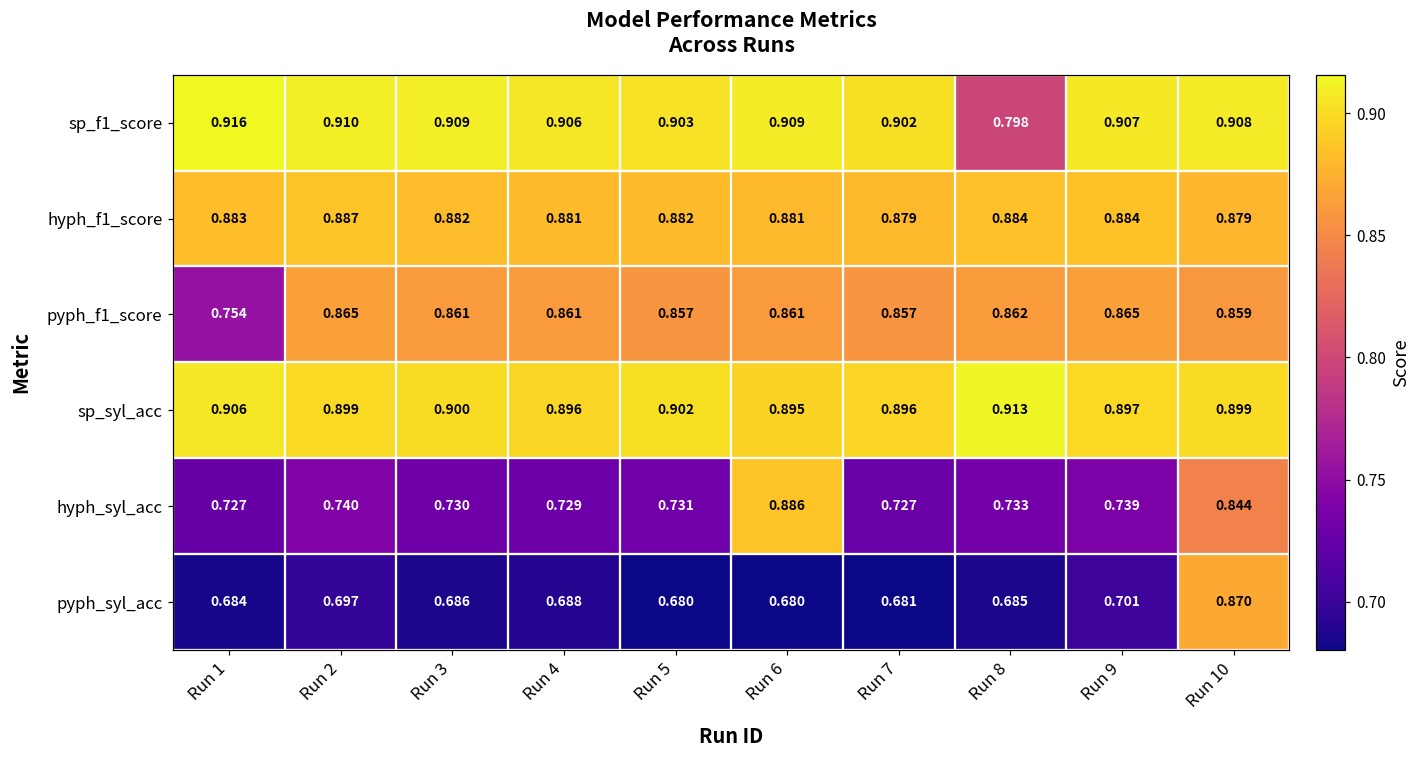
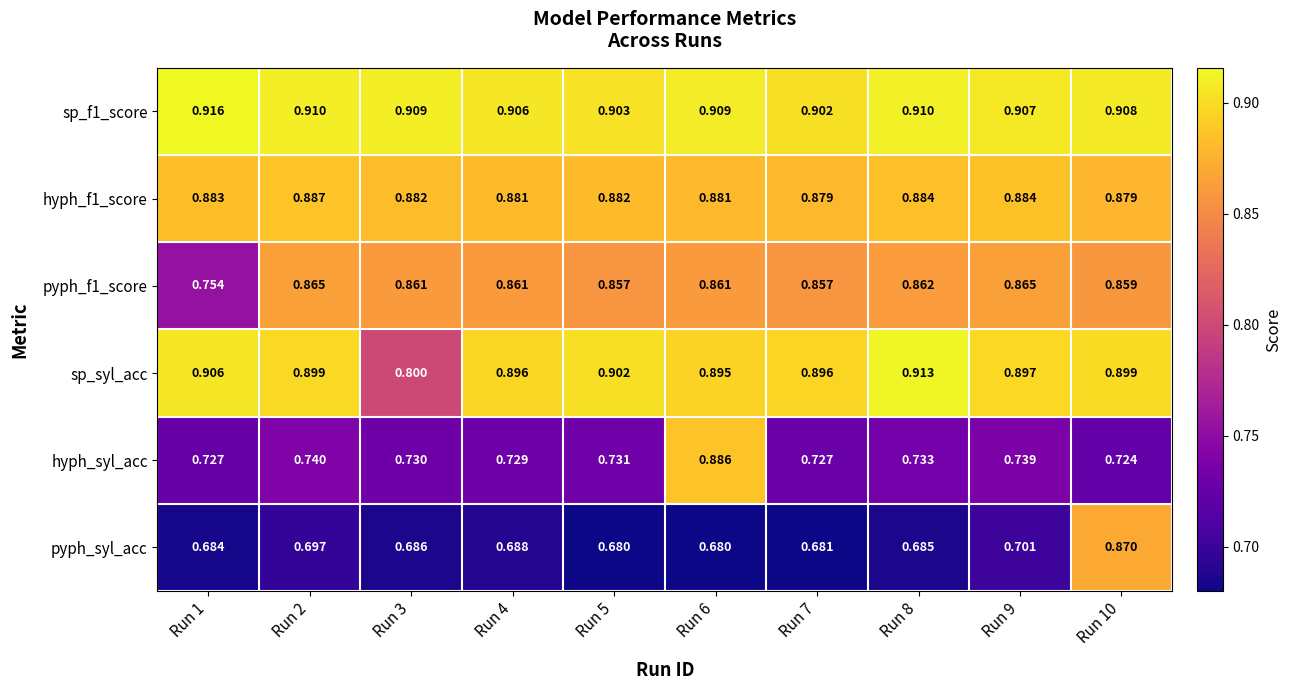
sp_f1_score, Run 8: 0.798 -> 0.910
sp_syl_acc, Run 3: 0.900 -> 0.800
hyph_syl_acc, Run 10: 0.844 -> 0.724
